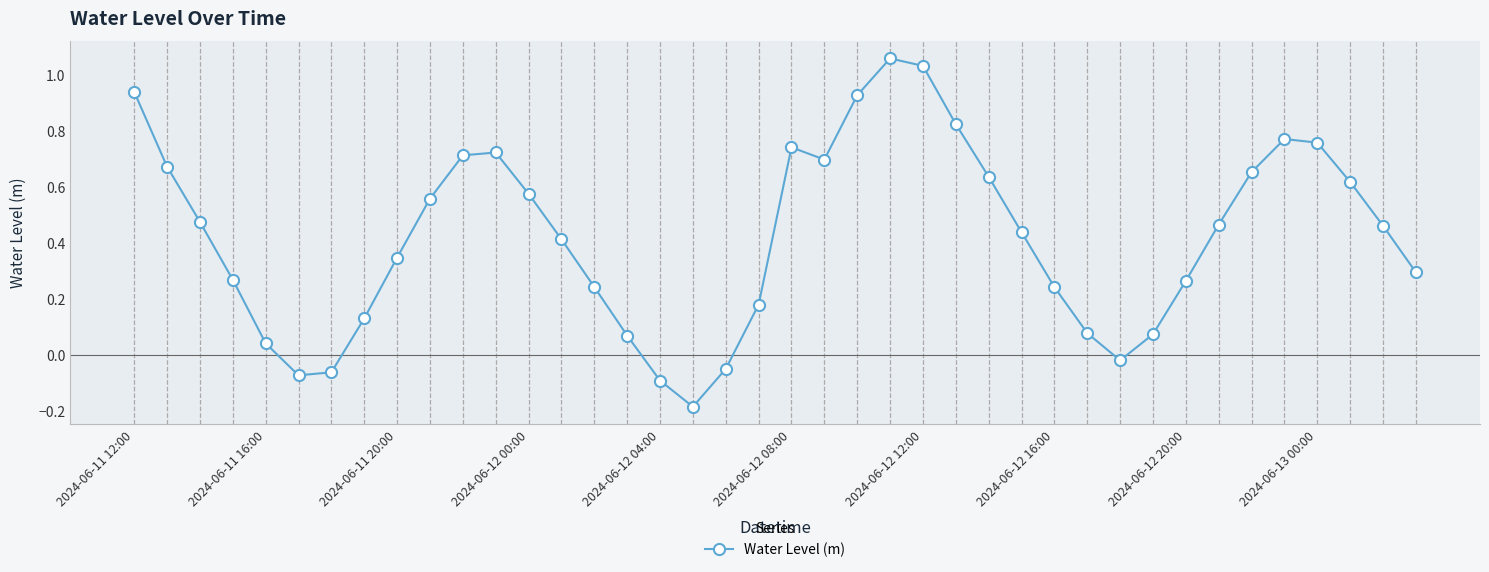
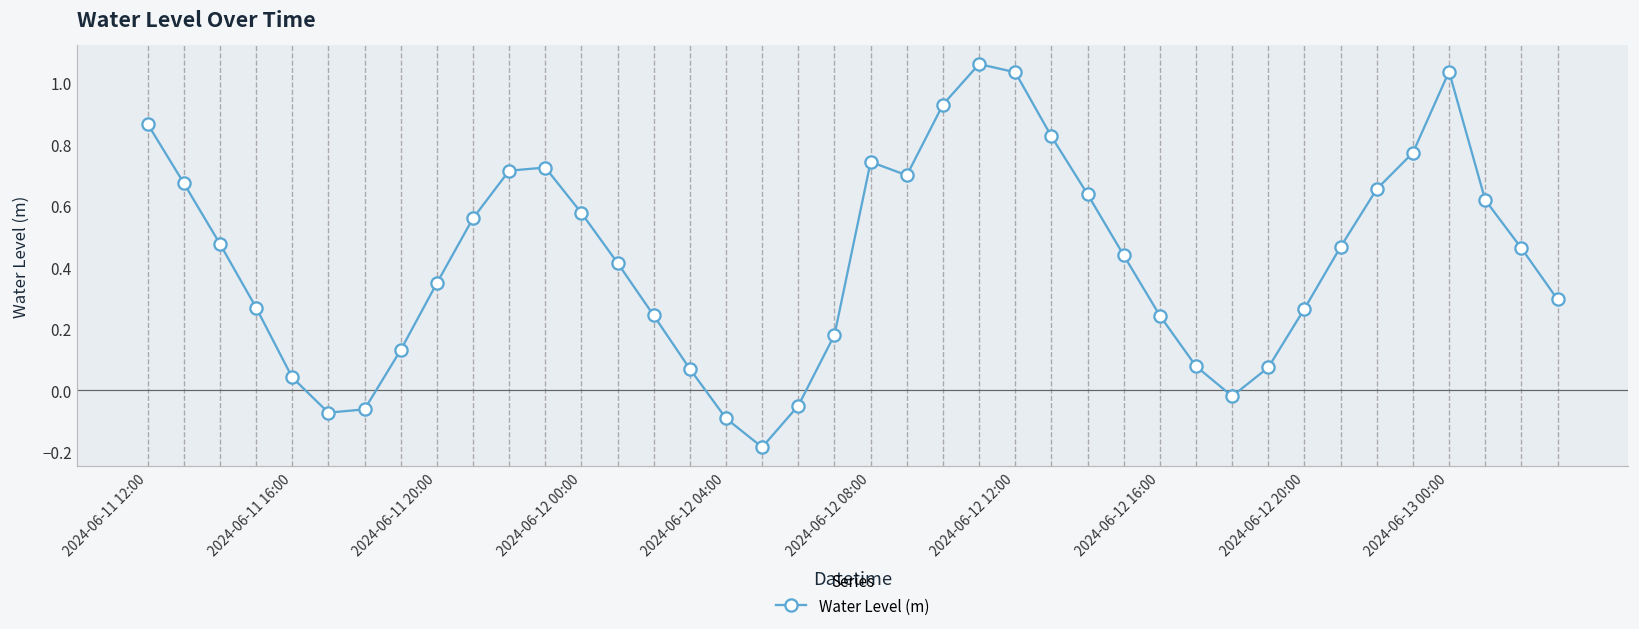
2024-06-11 12:00: 0.94 -> 0.87
2024-06-13 00:00: 0.76 -> 1.04
